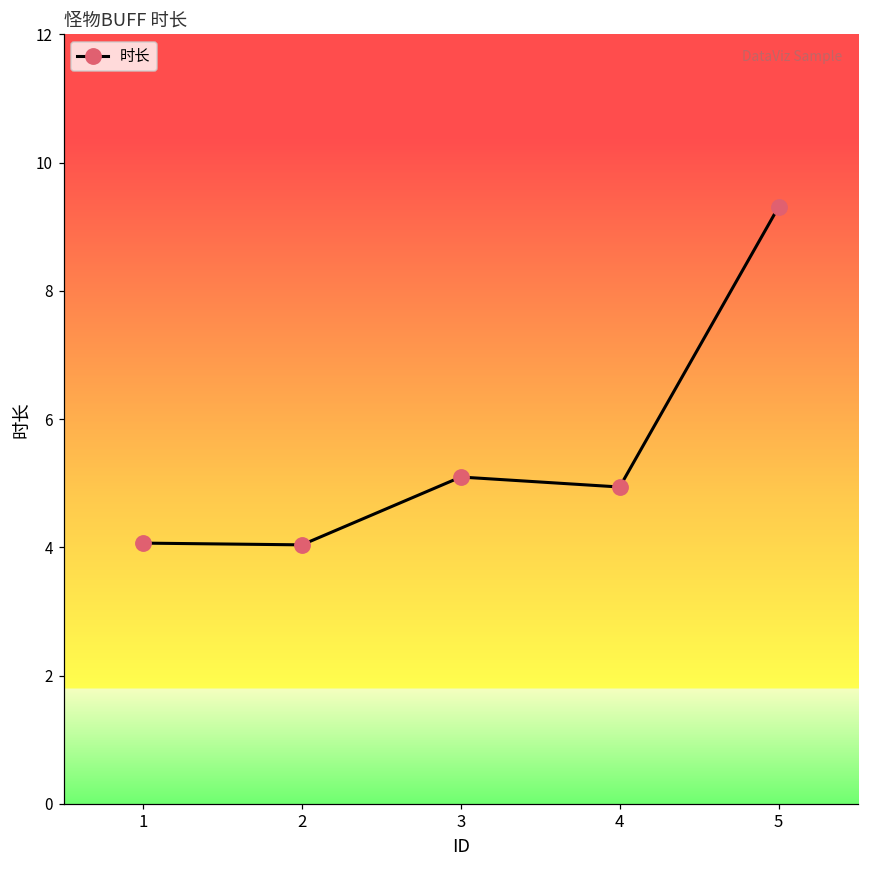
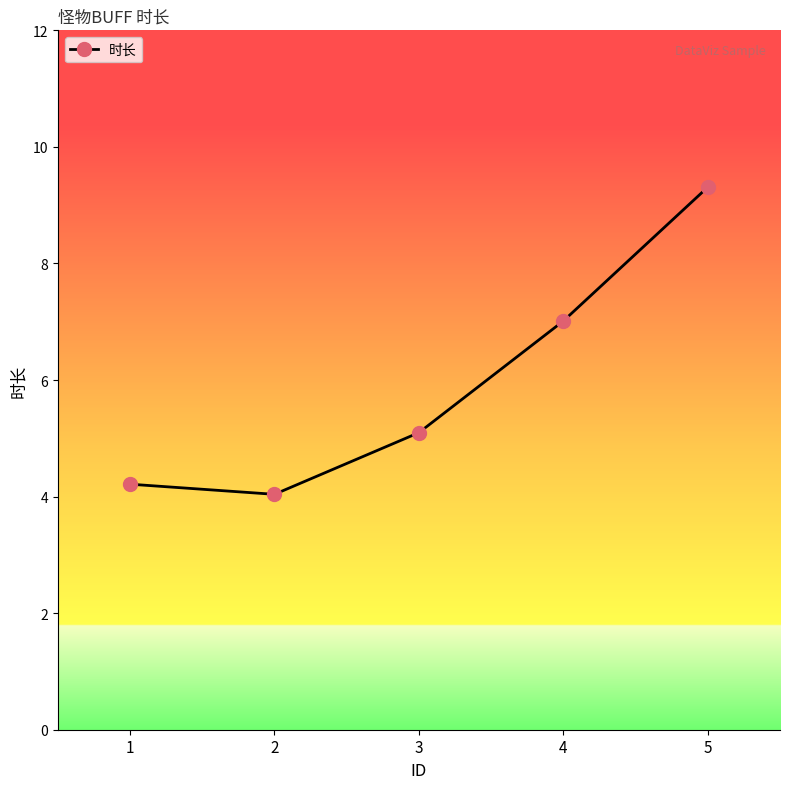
1: 4.1 -> 4.2
4: 4.9 -> 7.0
